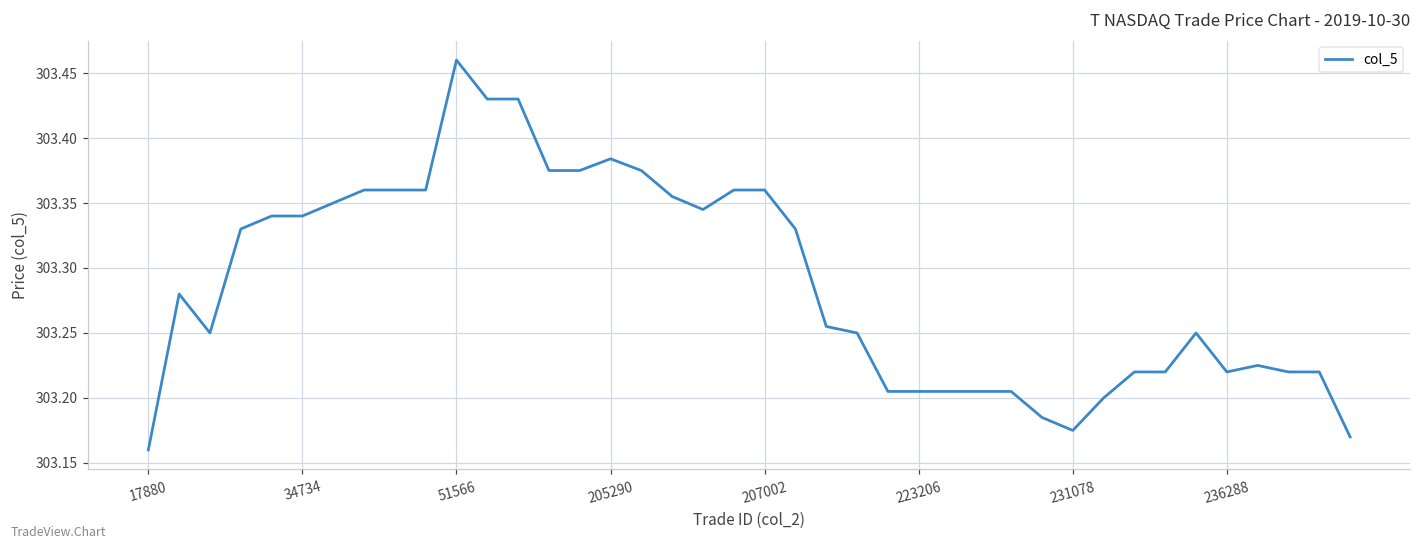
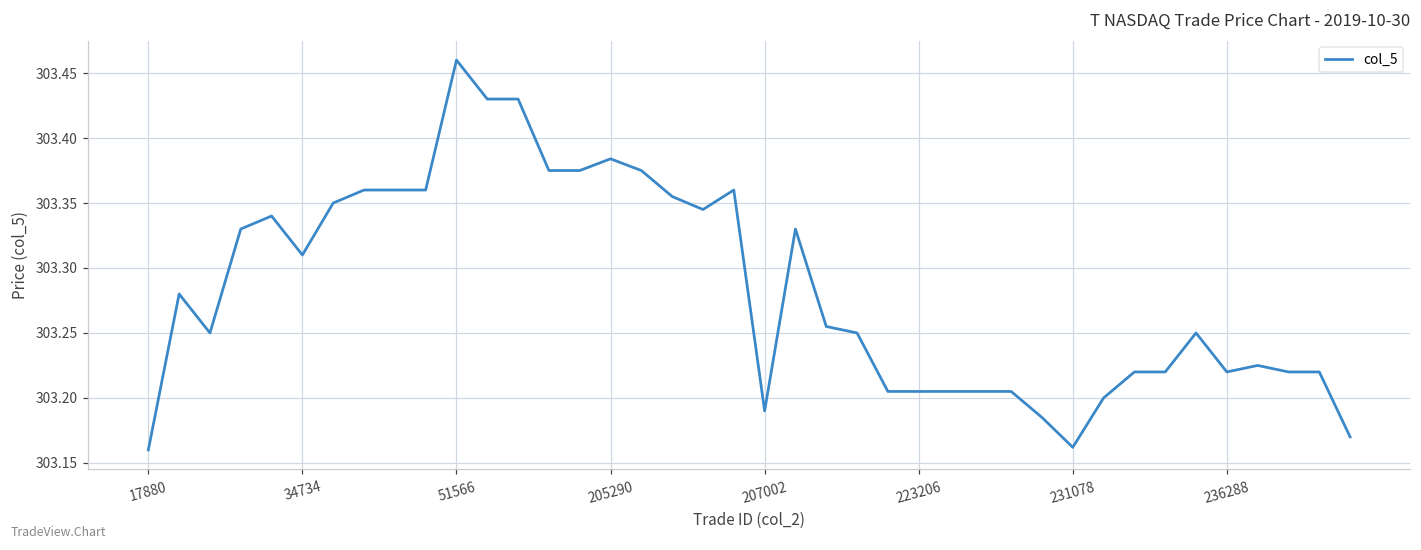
34734: 303.34 -> 303.31
207002: 303.36 -> 303.19
231078: 303.175 -> 303.162
